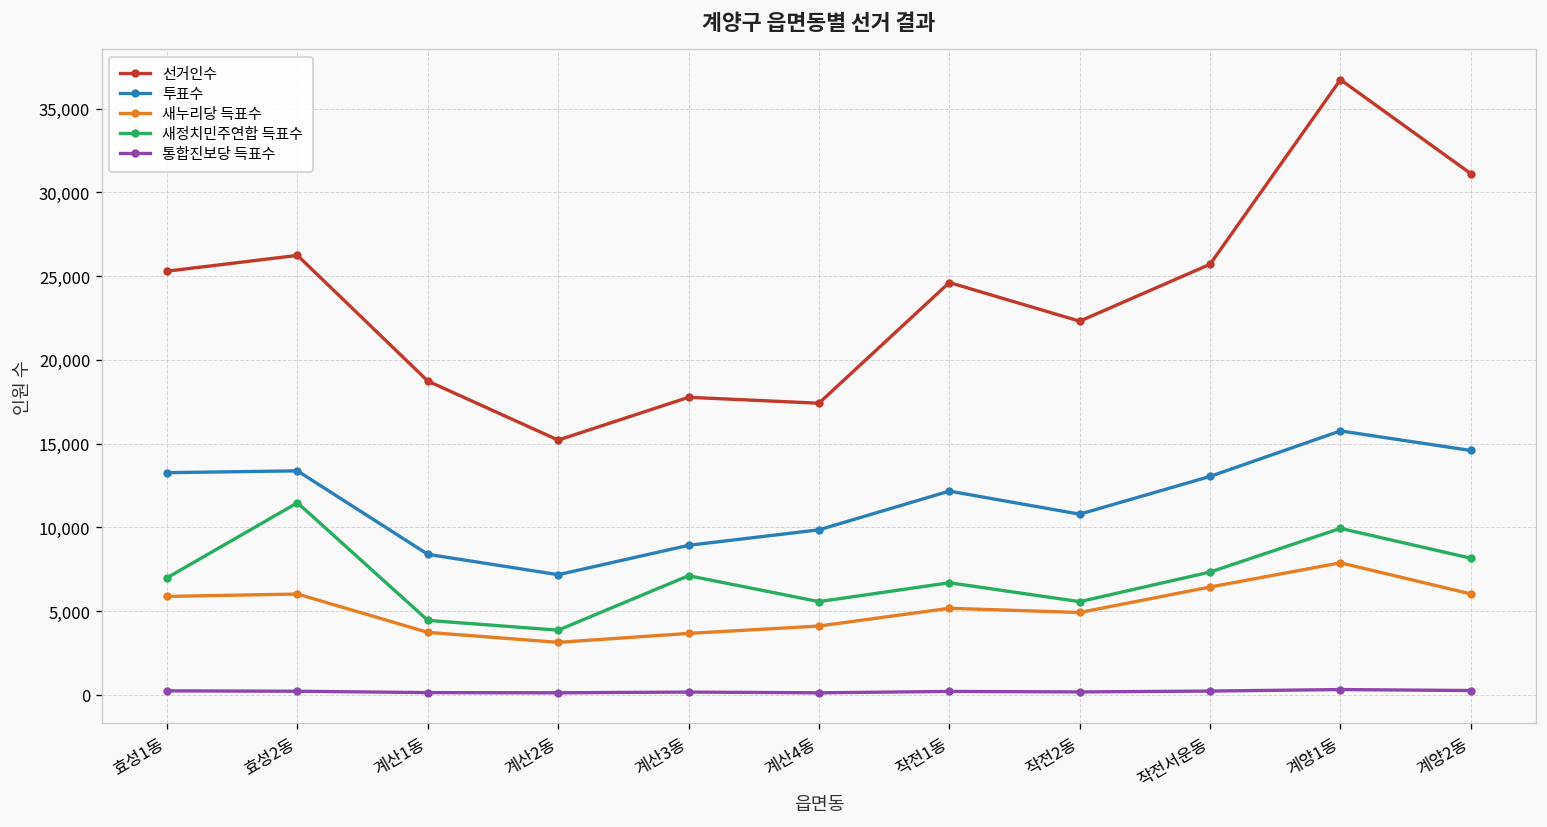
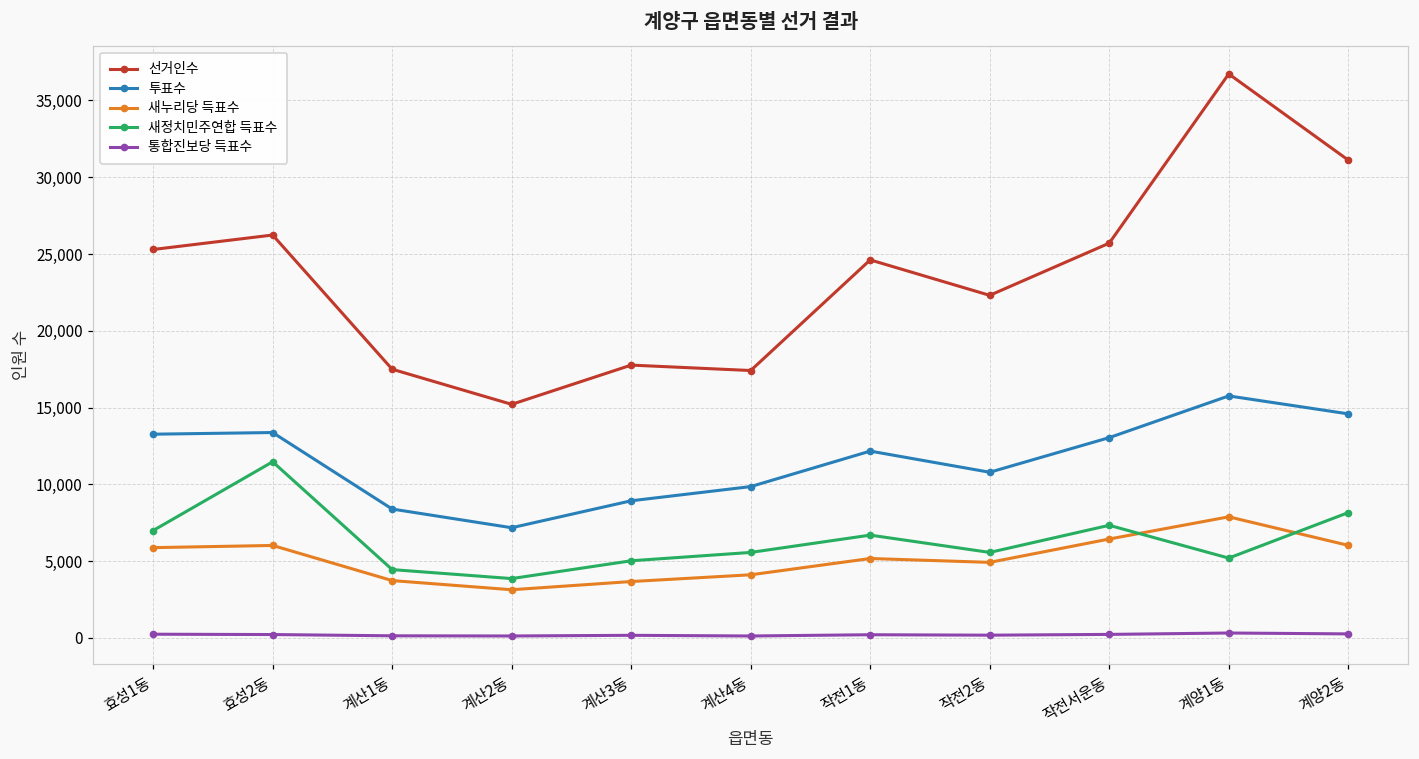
선거인수, 계산1동: 18,700 -> 17,500
새정치민주연합 득표수, 계산3동: 7,100 -> 5,000
새정치민주연합 득표수, 계양1동: 9,900 -> 5,200
